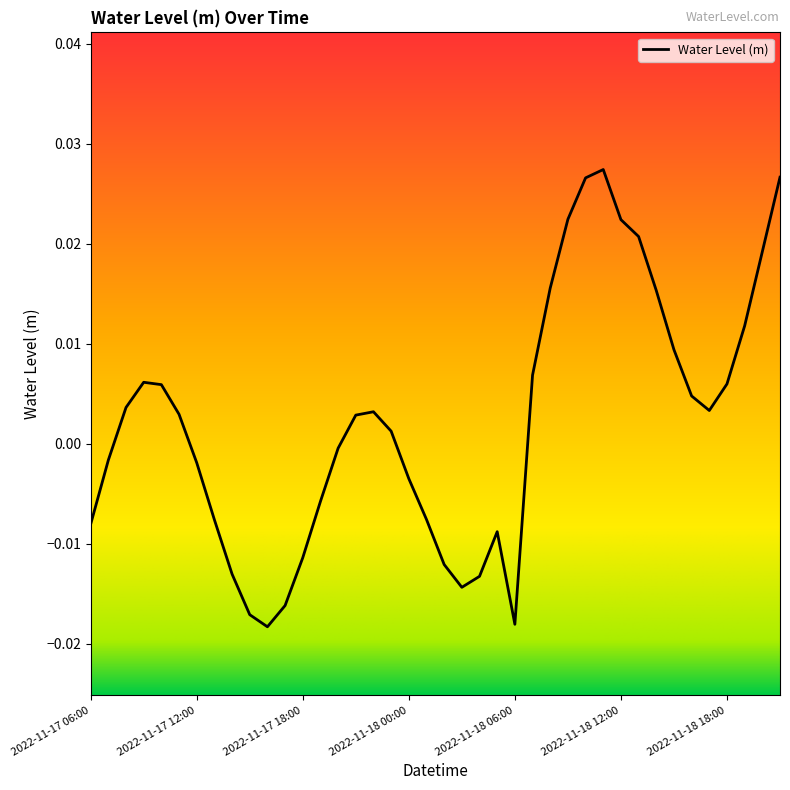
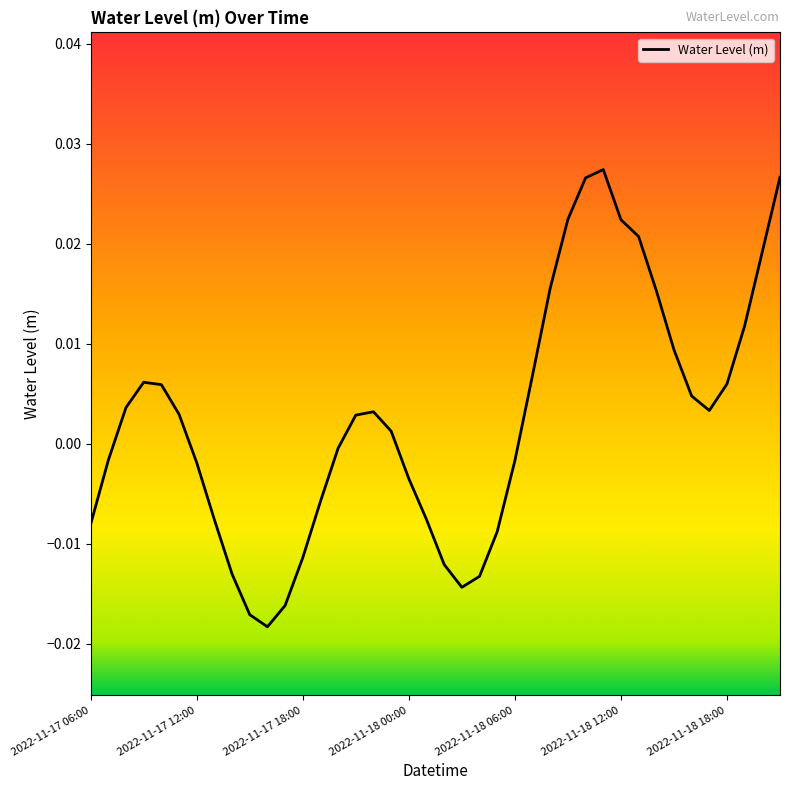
2022-11-18 06:00: -0.018 -> -0.002
